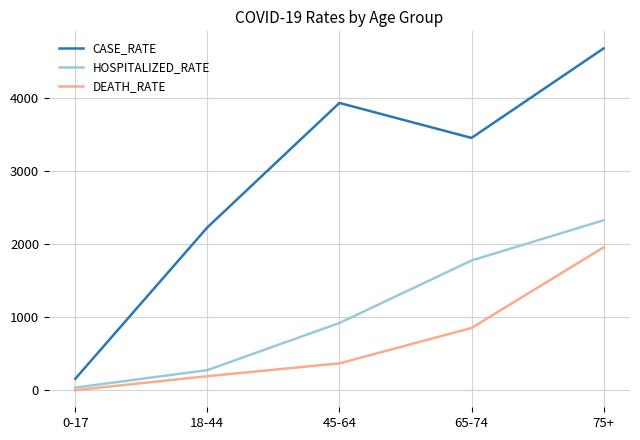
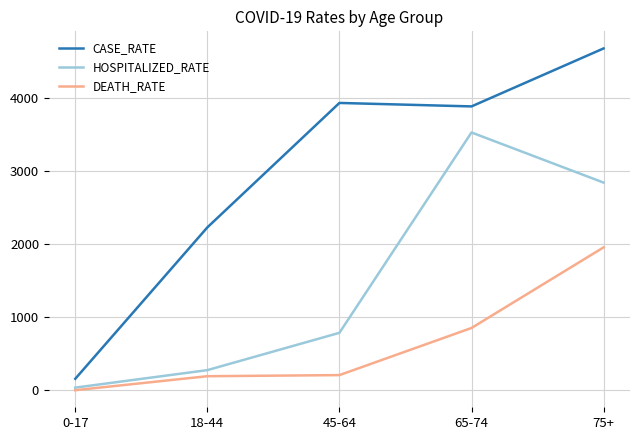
HOSPITALIZED_RATE, 45-64: 900 -> 800
DEATH_RATE, 45-64: 400 -> 200
CASE_RATE, 65-74: 3500 -> 3900
HOSPITALIZED_RATE, 65-74: 1800 -> 3500
HOSPITALIZED_RATE, 75+: 2300 -> 2800
